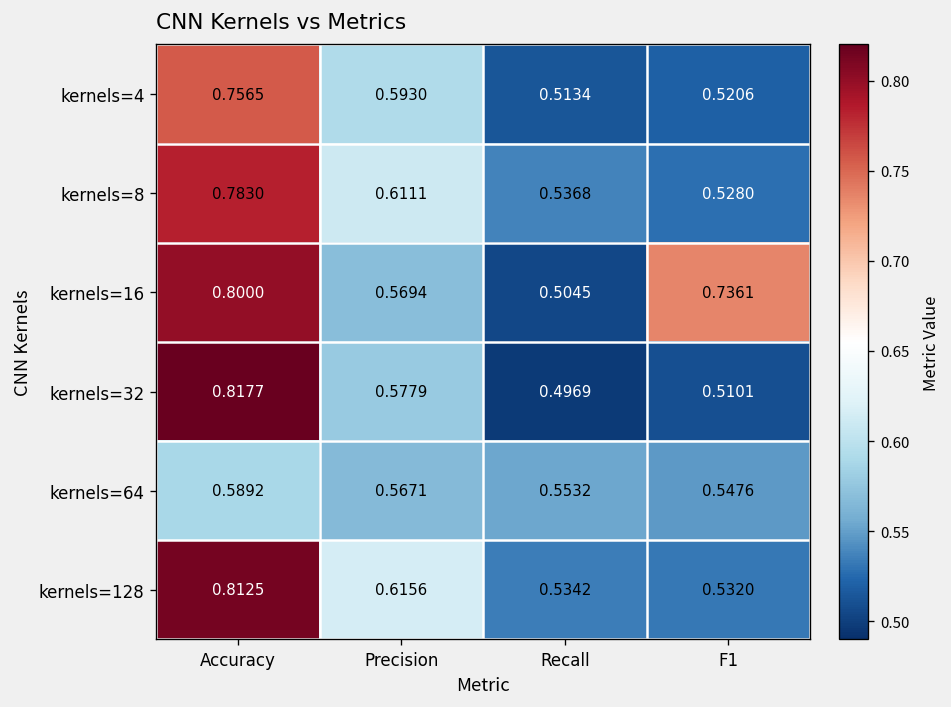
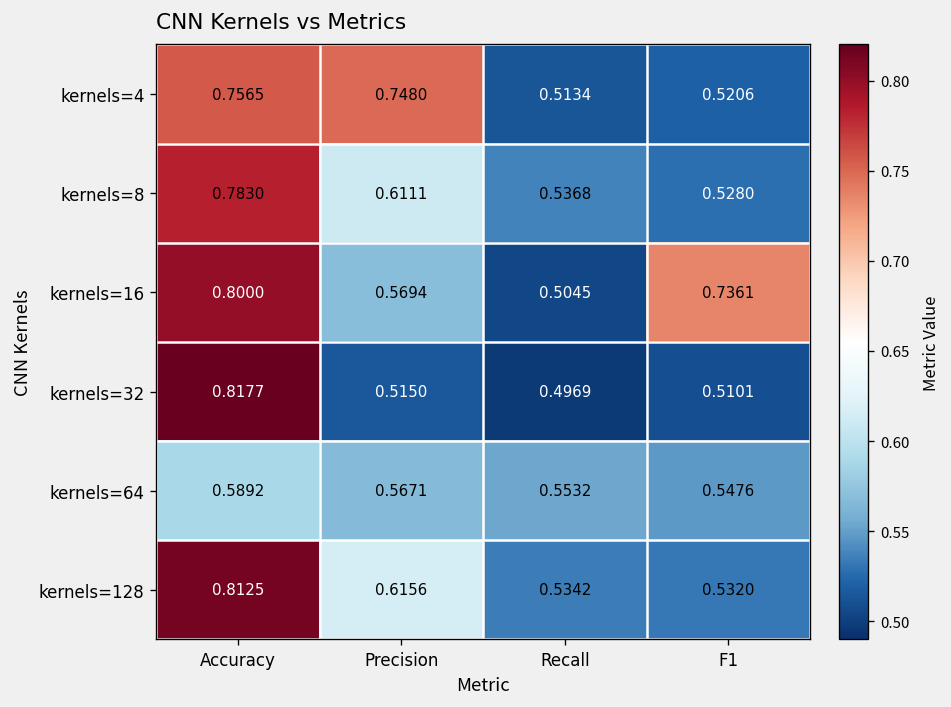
kernels=4, Precision: 0.5930 -> 0.7480
kernels=32, Precision: 0.5779 -> 0.5150
